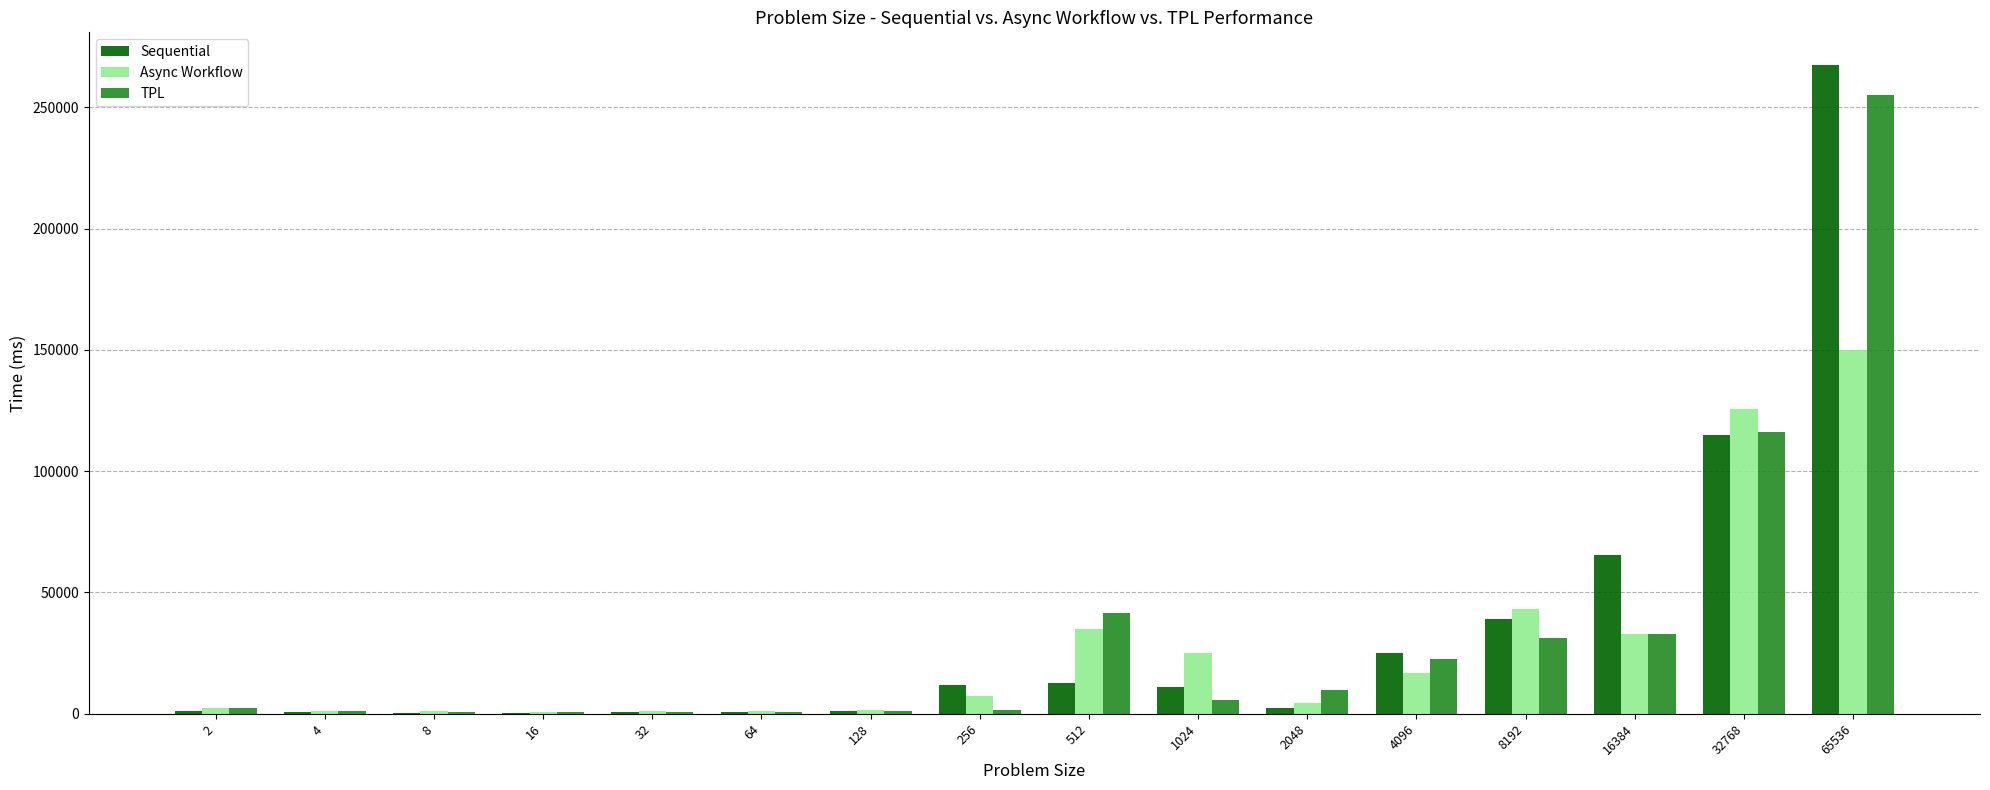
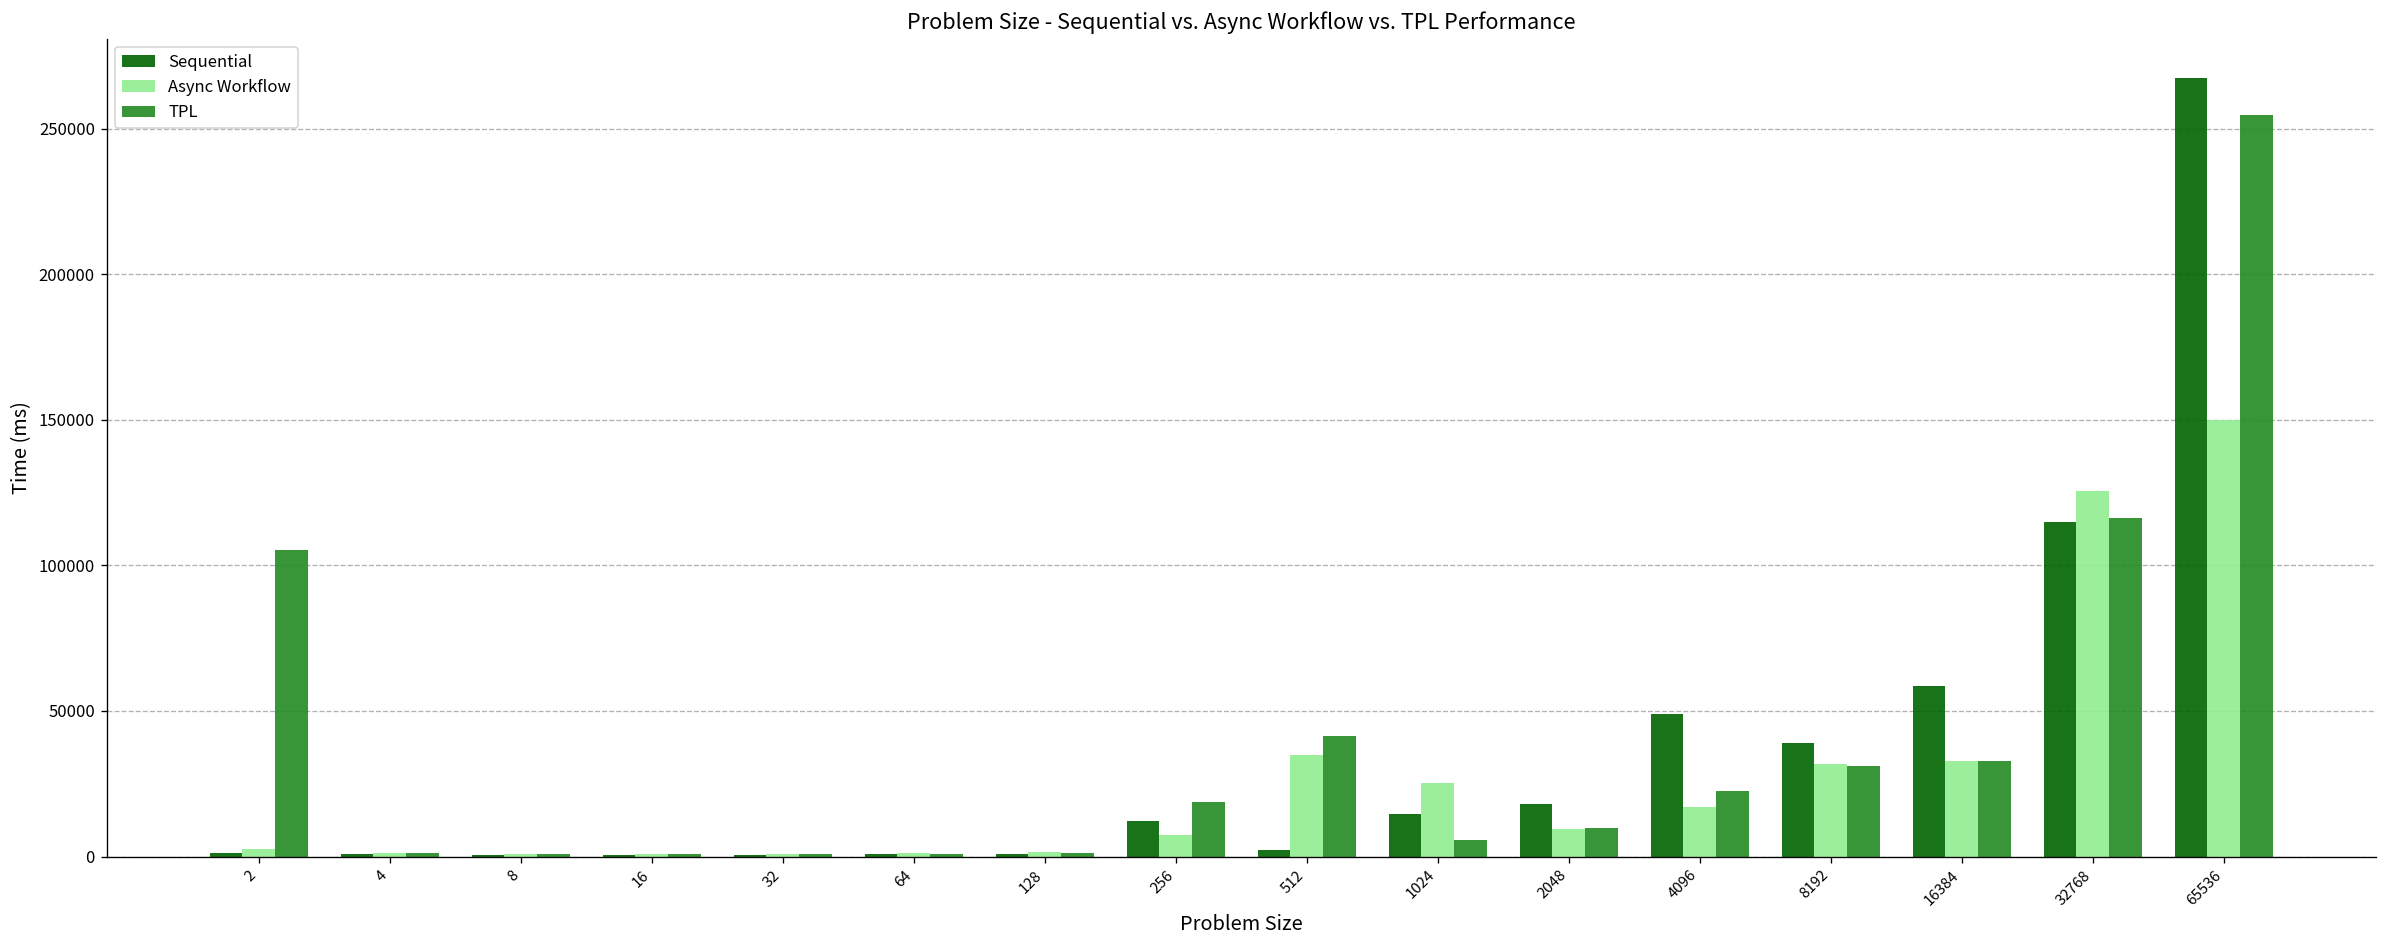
TPL, 2: 2000 -> 105000
TPL, 256: 2000 -> 19000
Sequential, 512: 13000 -> 2000
Sequential, 1024: 11000 -> 15000
Sequential, 2048: 2000 -> 18000
Async Workflow, 2048: 4000 -> 10000
Sequential, 4096: 25000 -> 49000
Async Workflow, 8192: 43000 -> 32000
Sequential, 16384: 65000 -> 58000
